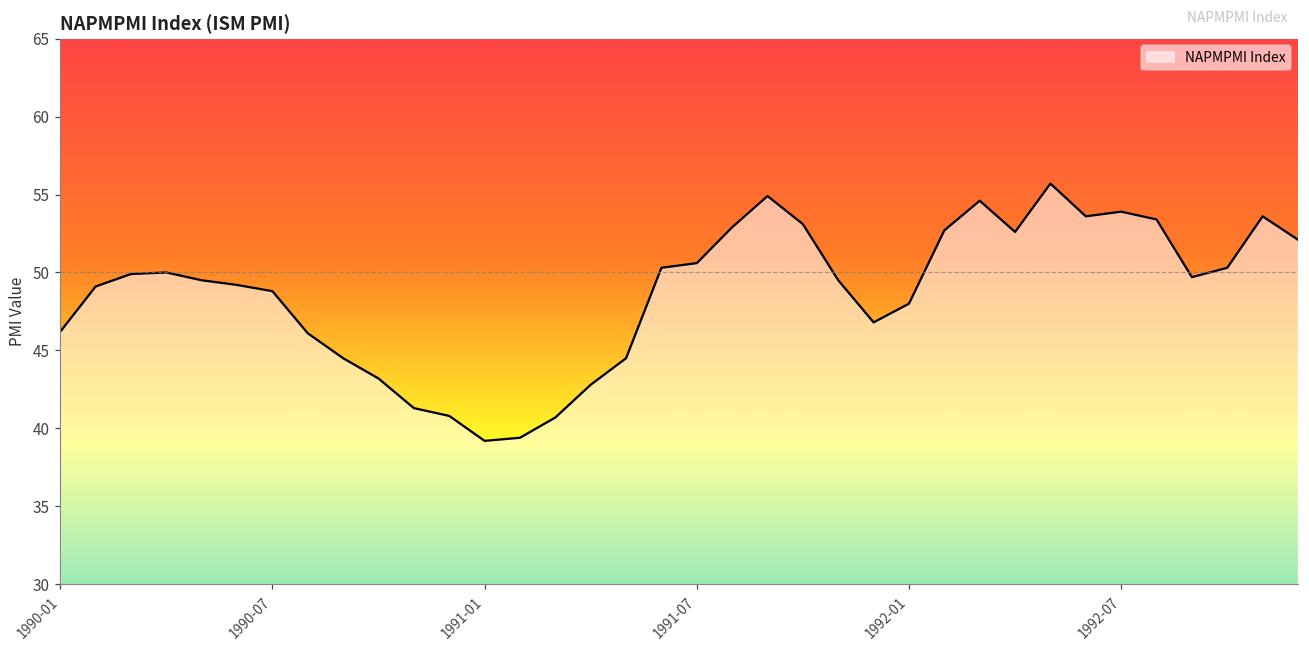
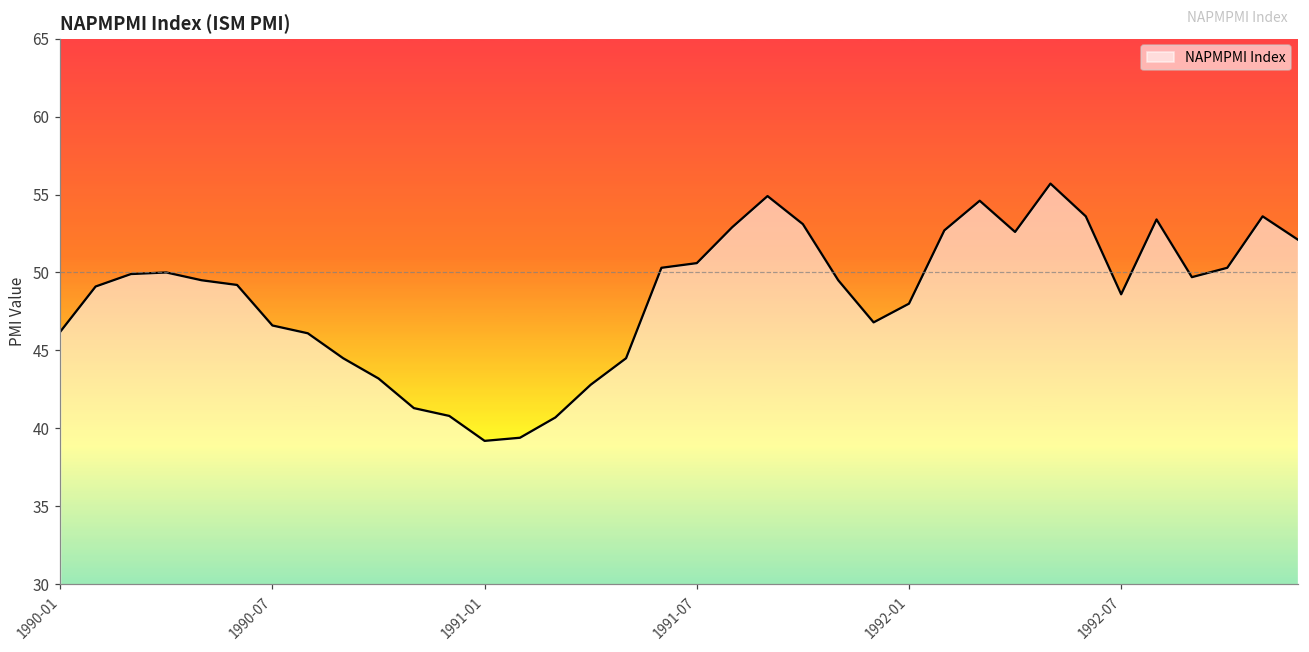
1990-07: 48.8 -> 46.6
1992-07: 53.9 -> 48.6
